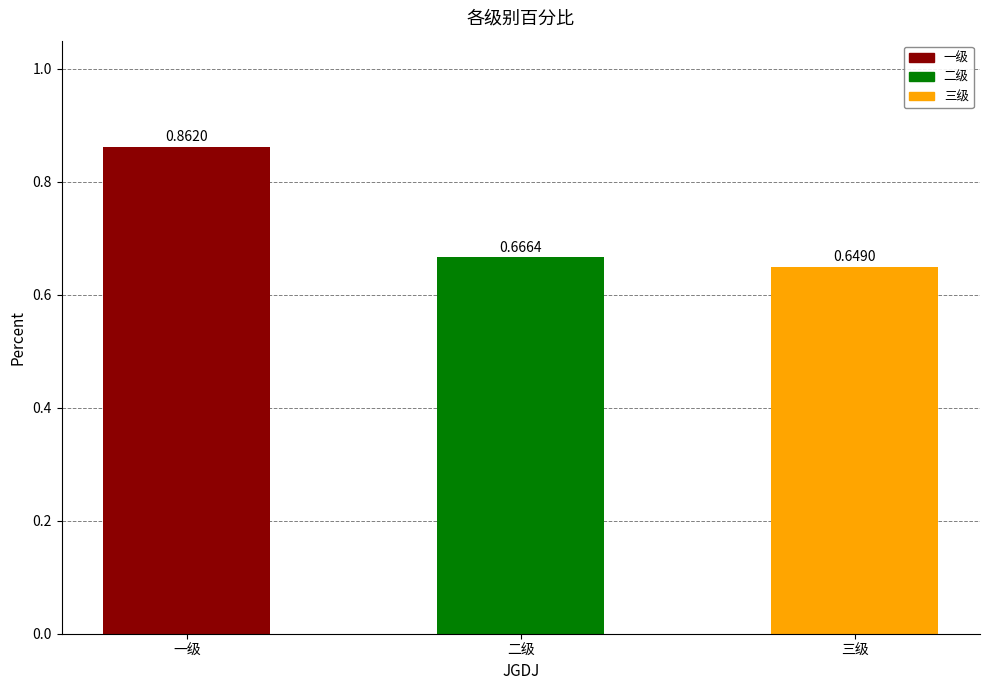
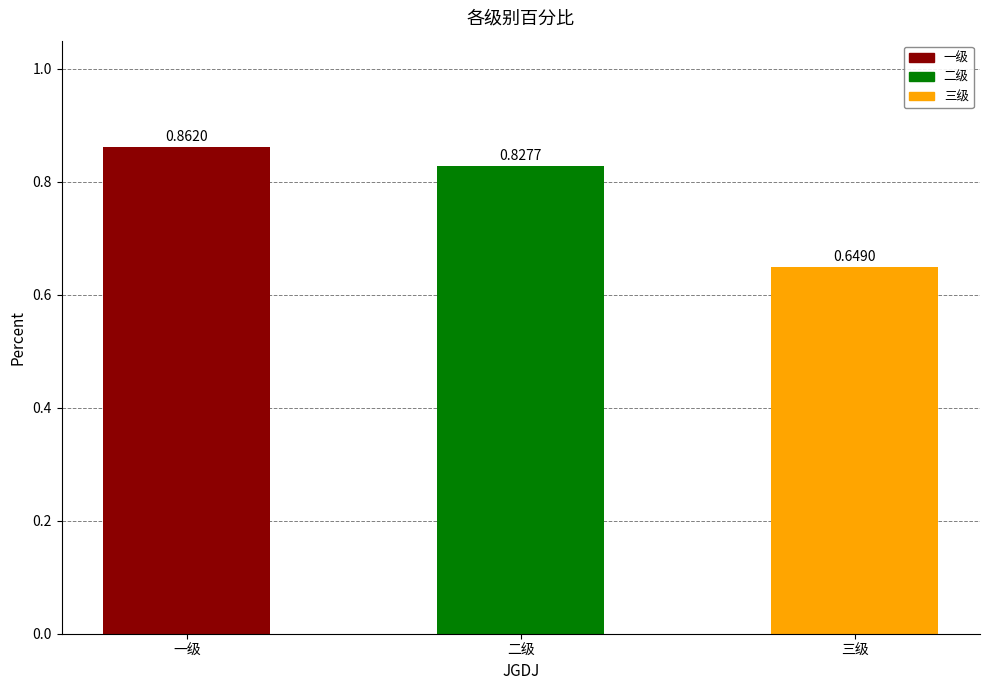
二级: 0.6664 -> 0.8277
